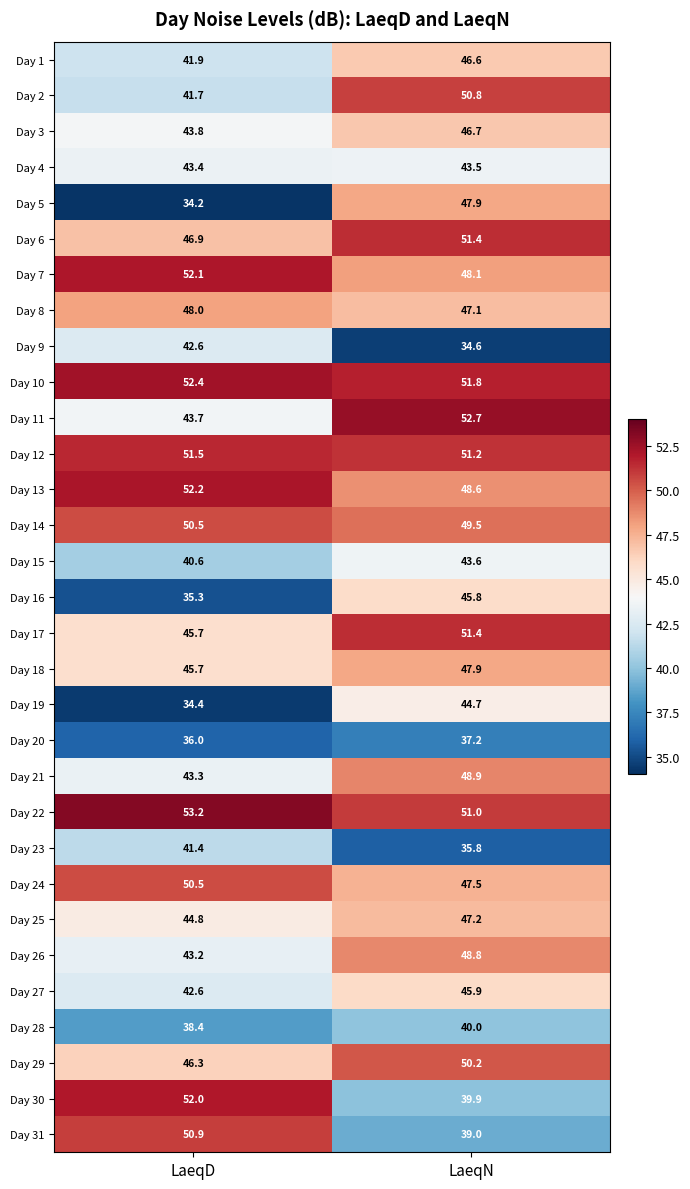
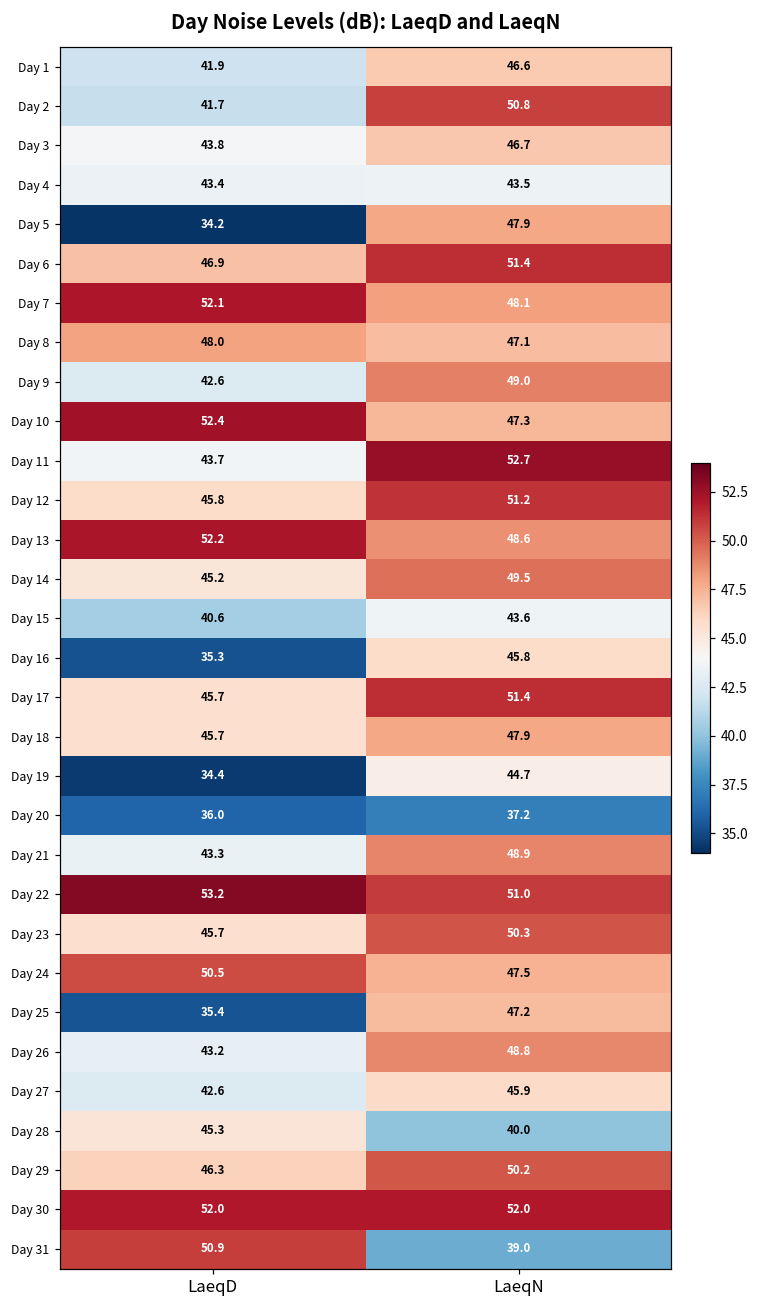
Day 9, LaeqN: 34.6 -> 49.0
Day 10, LaeqN: 51.8 -> 47.3
Day 12, LaeqD: 51.5 -> 45.8
Day 14, LaeqD: 50.5 -> 45.2
Day 23, LaeqD: 41.4 -> 45.7
Day 23, LaeqN: 35.8 -> 50.3
Day 25, LaeqD: 44.8 -> 35.4
Day 28, LaeqD: 38.4 -> 45.3
Day 30, LaeqN: 39.9 -> 52.0
